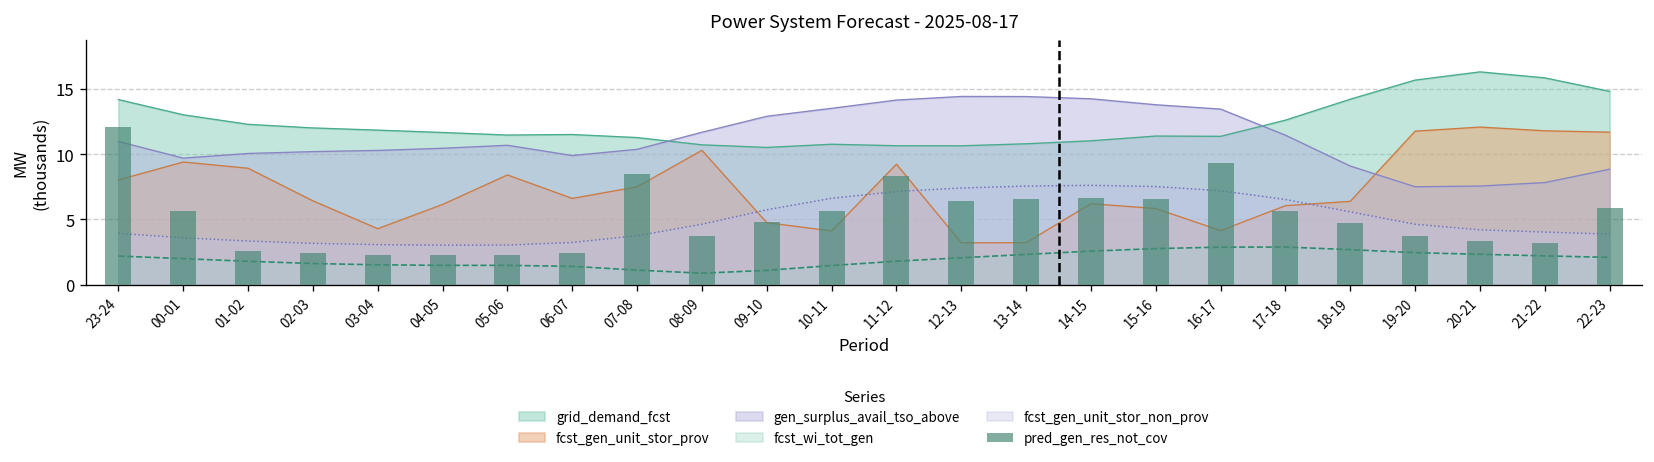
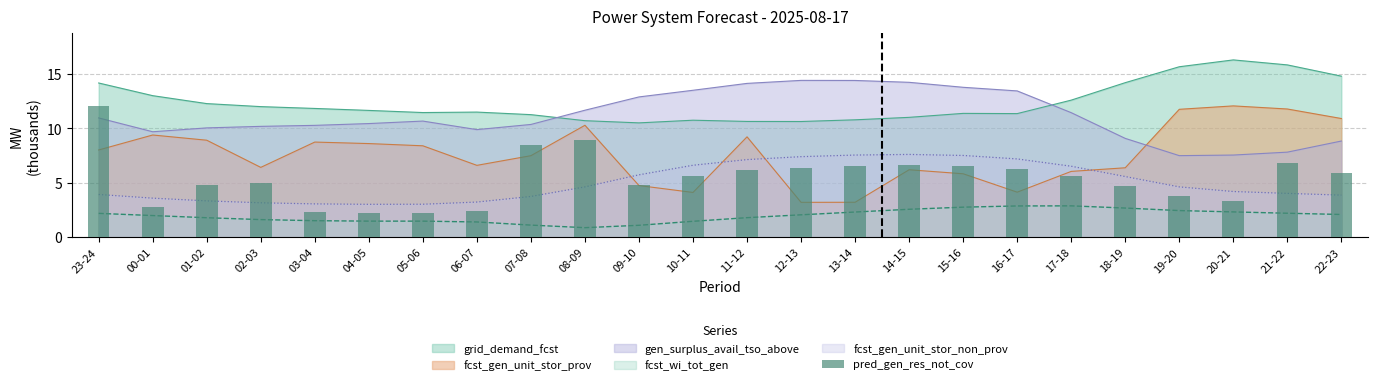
pred_gen_res_not_cov, 00-01: 5.6 -> 2.8
pred_gen_res_not_cov, 01-02: 2.6 -> 4.8
pred_gen_res_not_cov, 02-03: 2.4 -> 5.0
fcst_gen_unit_stor_prov, 03-04: 4.3 -> 8.8
fcst_gen_unit_stor_prov, 04-05: 6.1 -> 8.6
pred_gen_res_not_cov, 08-09: 3.7 -> 8.9
pred_gen_res_not_cov, 11-12: 8.3 -> 6.1
pred_gen_res_not_cov, 16-17: 9.3 -> 6.2
pred_gen_res_not_cov, 21-22: 3.2 -> 6.8
fcst_gen_unit_stor_prov, 22-23: 11.7 -> 10.9
